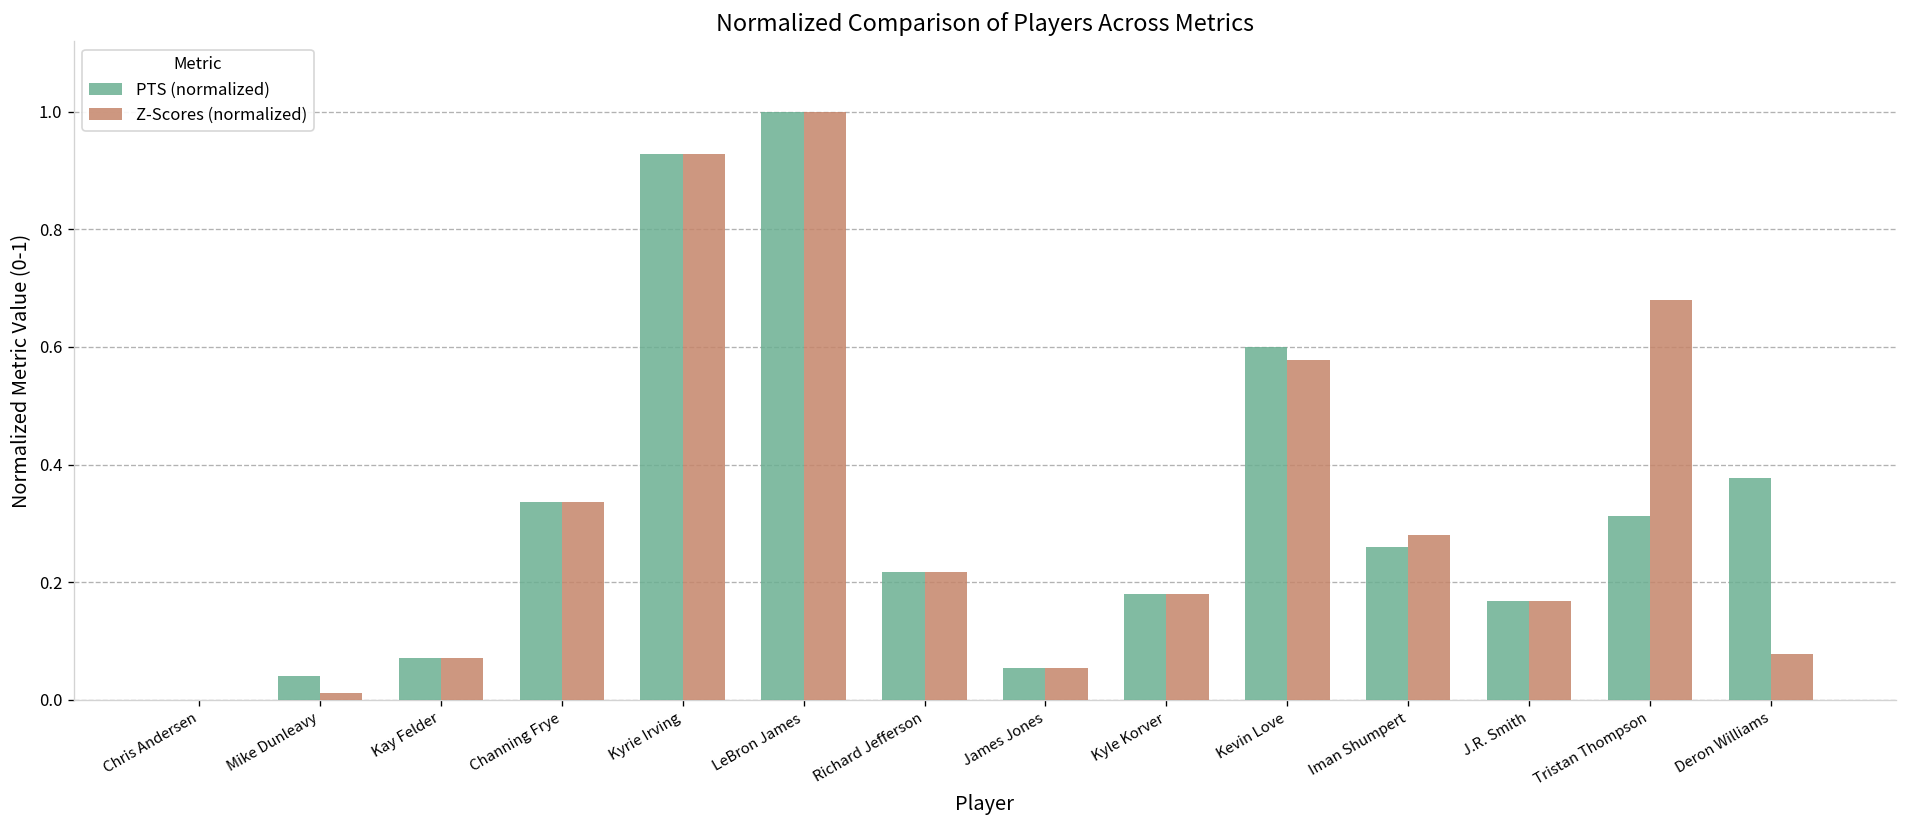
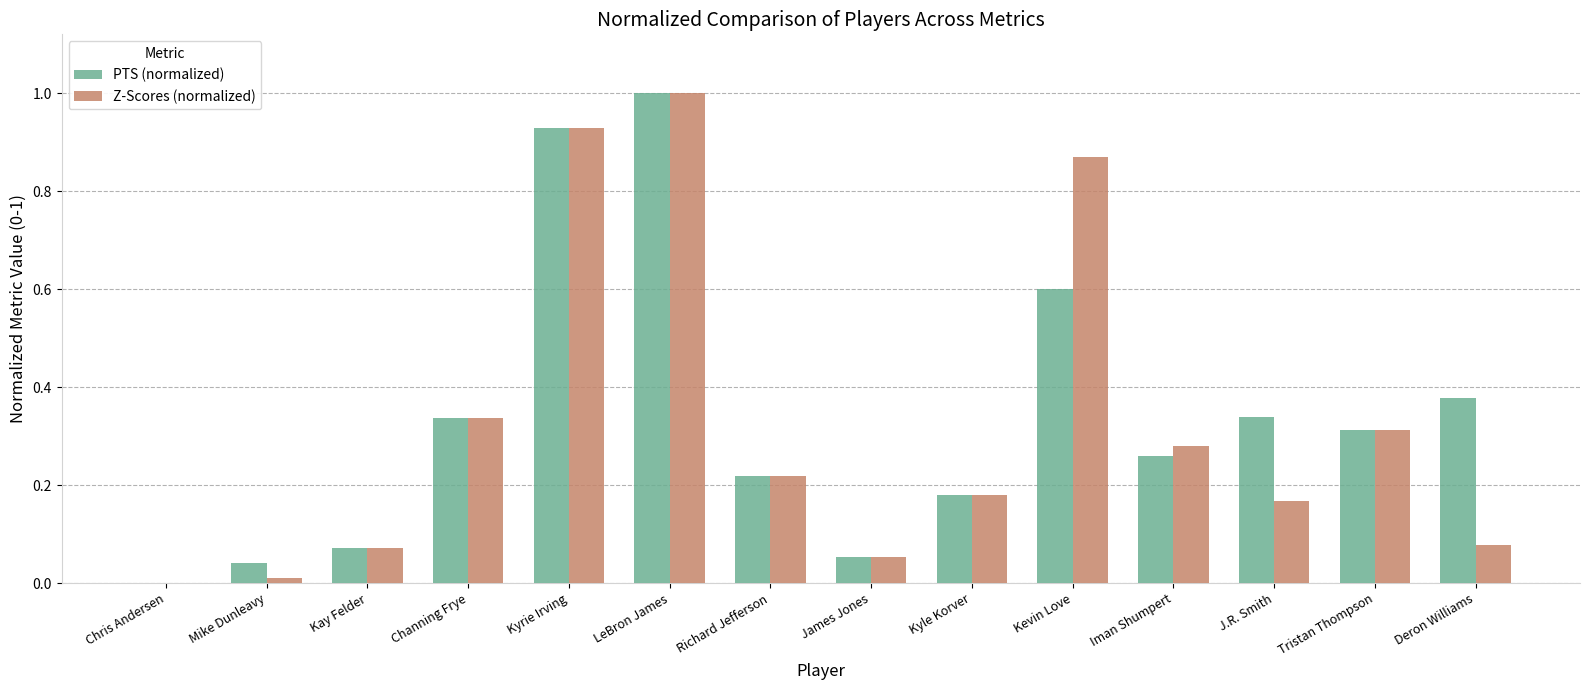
Z-Scores (normalized), Kevin Love: 0.58 -> 0.87
PTS (normalized), J.R. Smith: 0.17 -> 0.34
Z-Scores (normalized), Tristan Thompson: 0.68 -> 0.31
